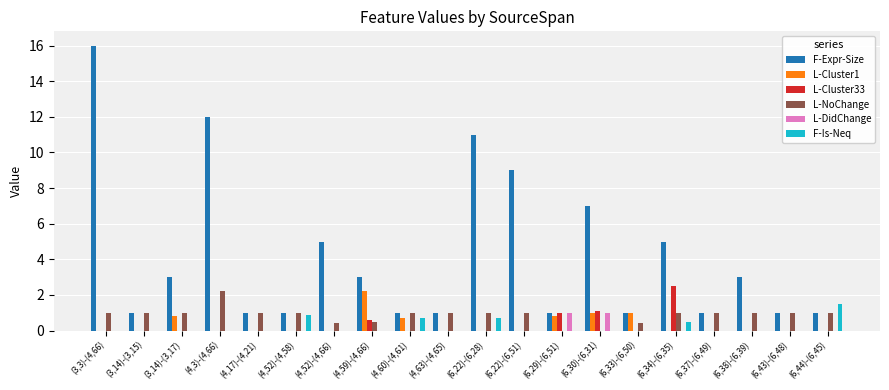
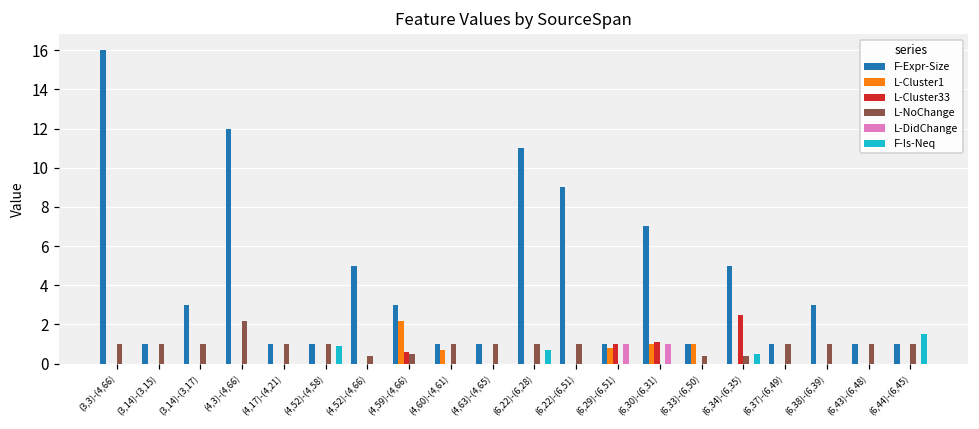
L-Cluster1, (3,14)-(3,17): 0.8 -> 0.0
F-Is-Neq, (4,60)-(4,61): 0.7 -> 0.0
L-NoChange, (6,34)-(6,35): 1.0 -> 0.4
